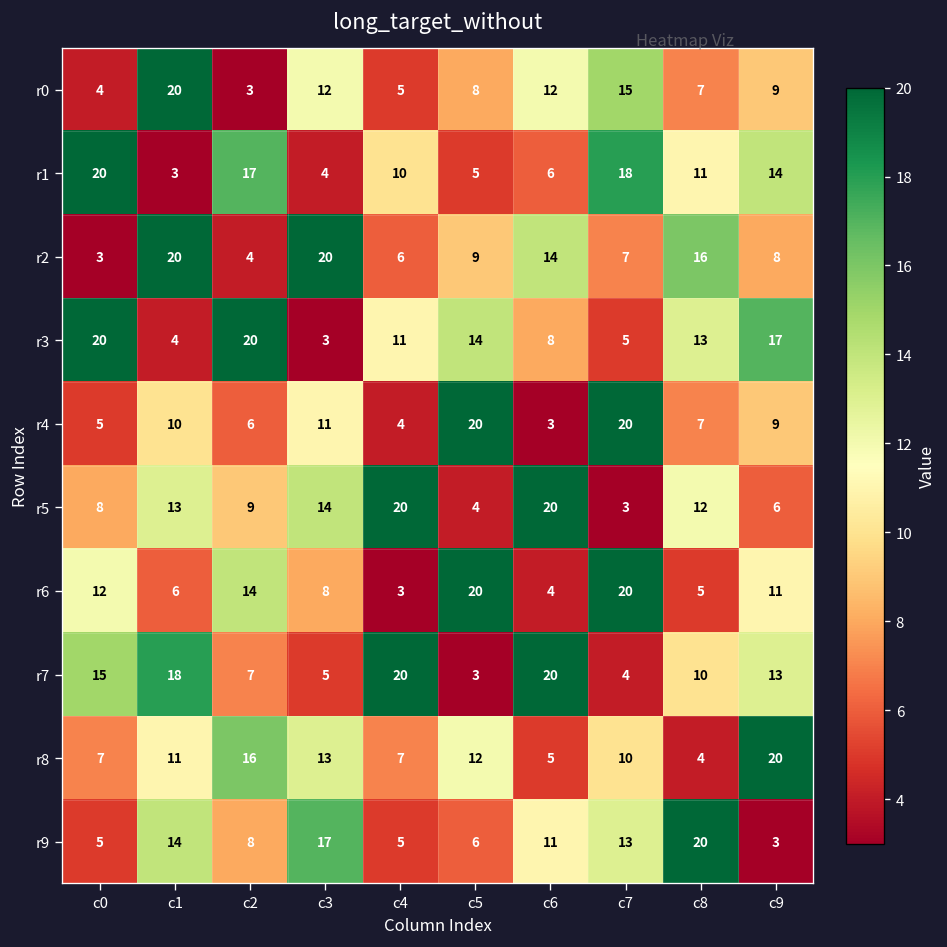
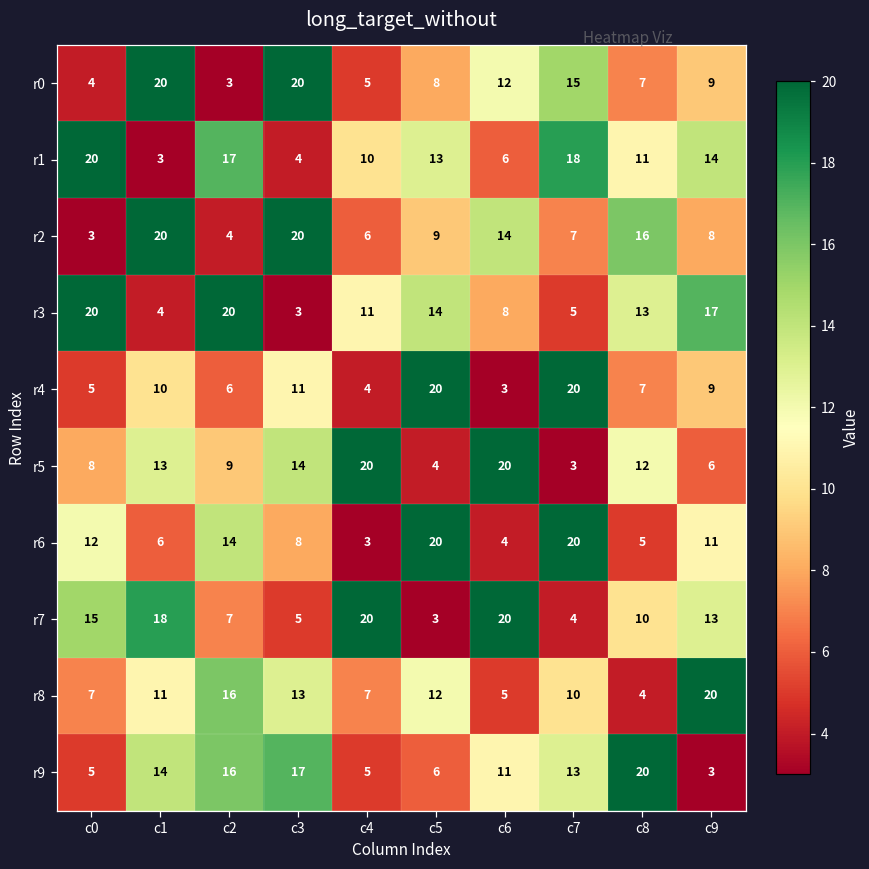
r0, c3: 12 -> 20
r1, c5: 5 -> 13
r9, c2: 8 -> 16
